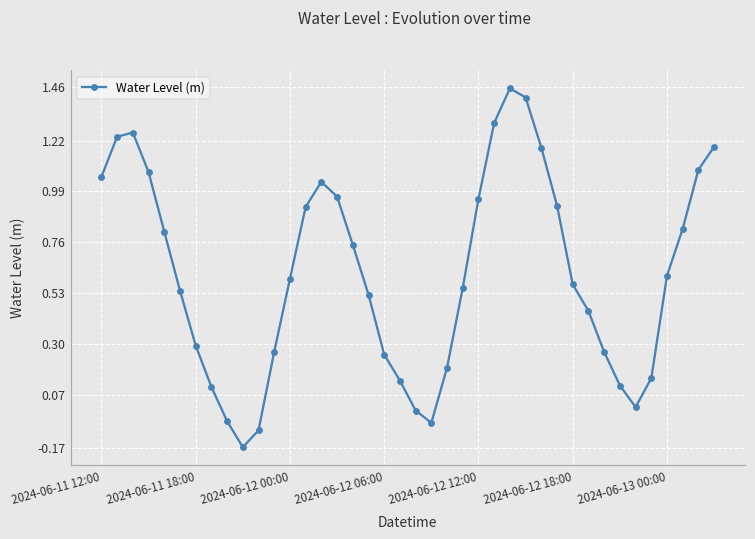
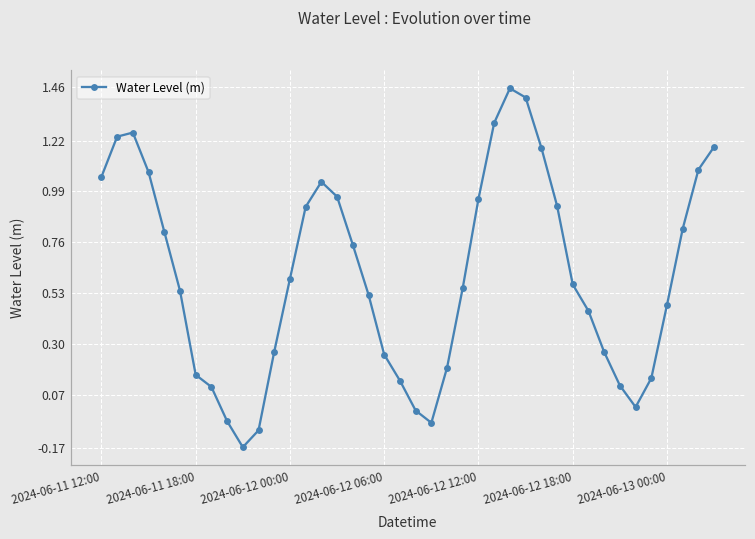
2024-06-11 18:00: 0.29 -> 0.16
2024-06-13 00:00: 0.61 -> 0.48
